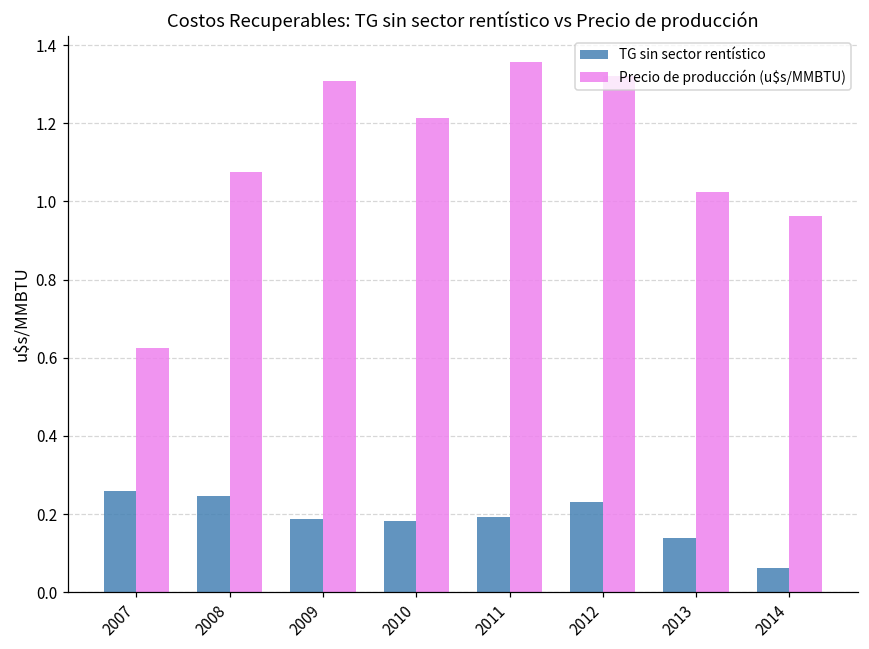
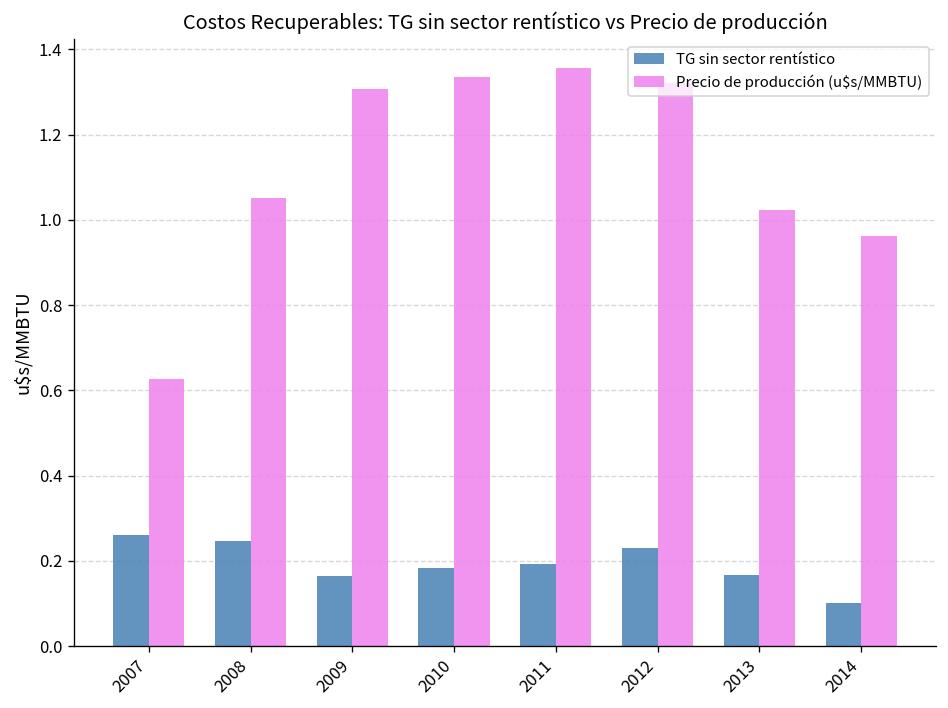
Precio de producción (u$s/MMBTU), 2008: 1.07 -> 1.05
TG sin sector rentístico, 2009: 0.19 -> 0.16
Precio de producción (u$s/MMBTU), 2010: 1.21 -> 1.33
TG sin sector rentístico, 2013: 0.14 -> 0.17
TG sin sector rentístico, 2014: 0.06 -> 0.10
